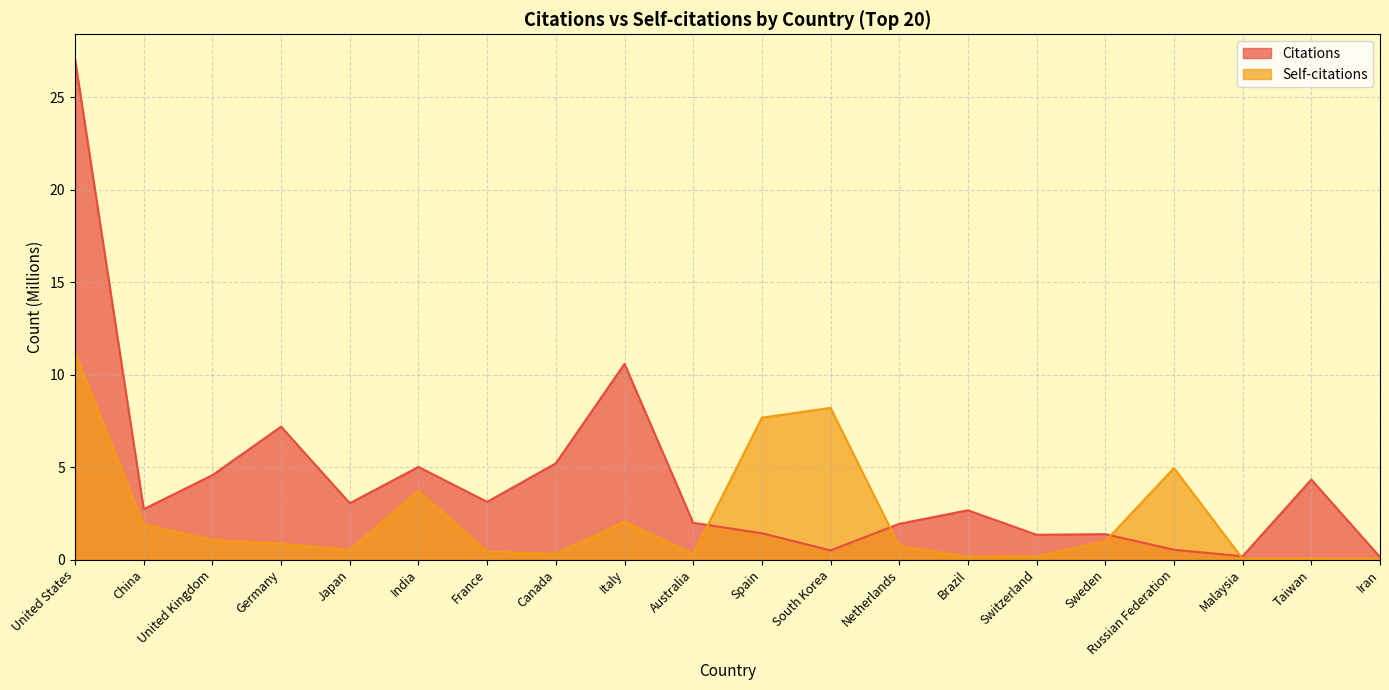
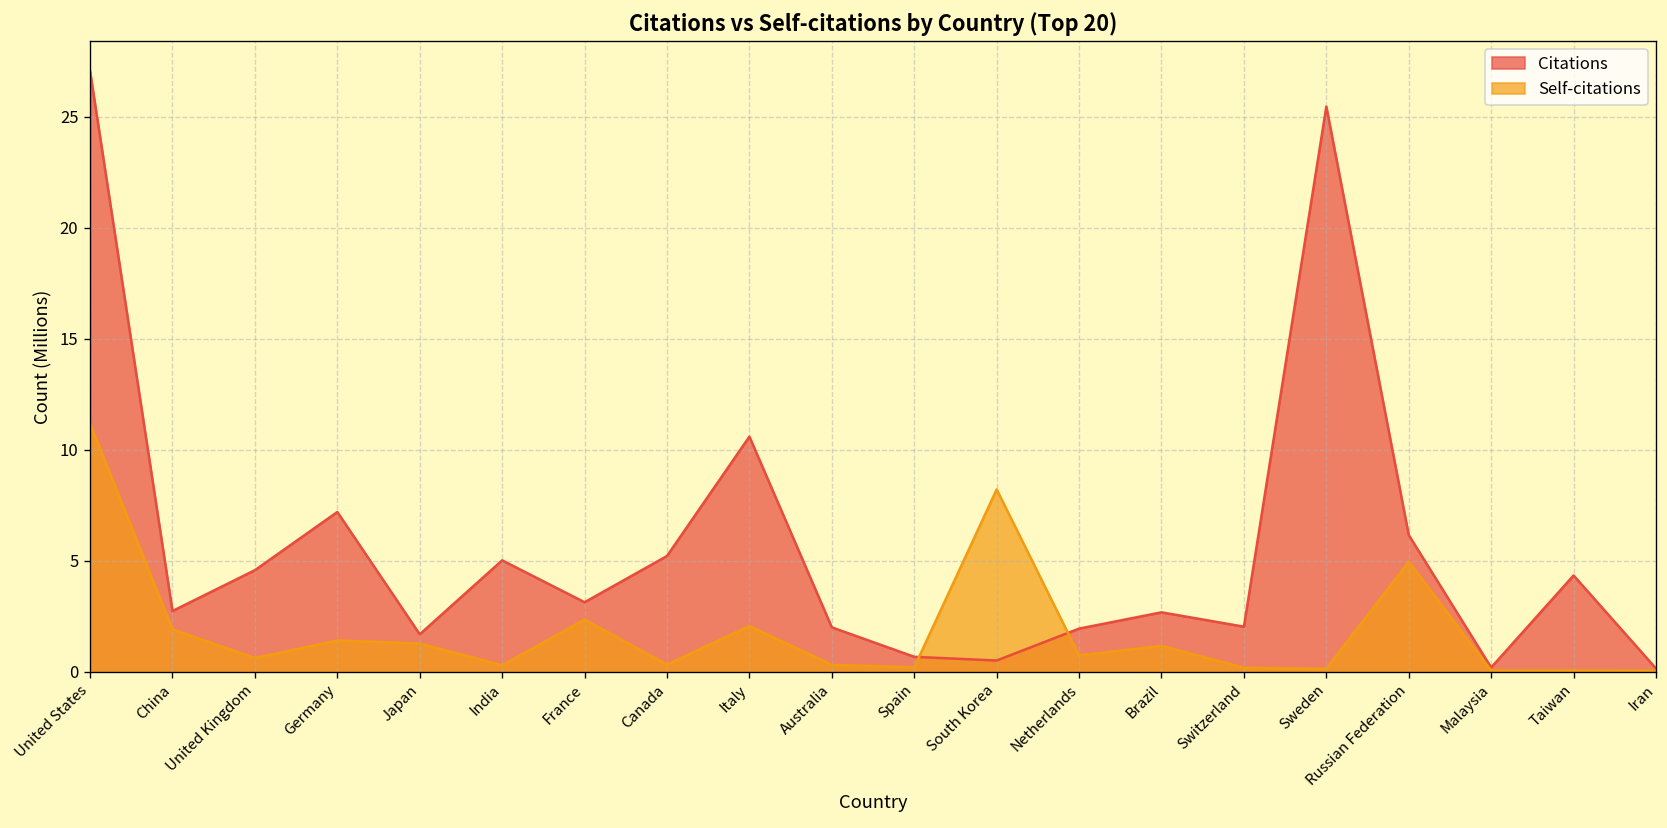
Self-citations, United Kingdom: 1.1 -> 0.6
Self-citations, Germany: 0.9 -> 1.4
Citations, Japan: 3.0 -> 1.7
Self-citations, Japan: 0.5 -> 1.3
Self-citations, India: 3.7 -> 0.3
Self-citations, France: 0.4 -> 2.3
Citations, Spain: 1.4 -> 0.7
Self-citations, Spain: 7.7 -> 0.2
Self-citations, Brazil: 0.2 -> 1.2
Citations, Switzerland: 1.3 -> 2.0
Citations, Sweden: 1.4 -> 25.5
Self-citations, Sweden: 1.0 -> 0.1
Citations, Russian Federation: 0.5 -> 6.1
